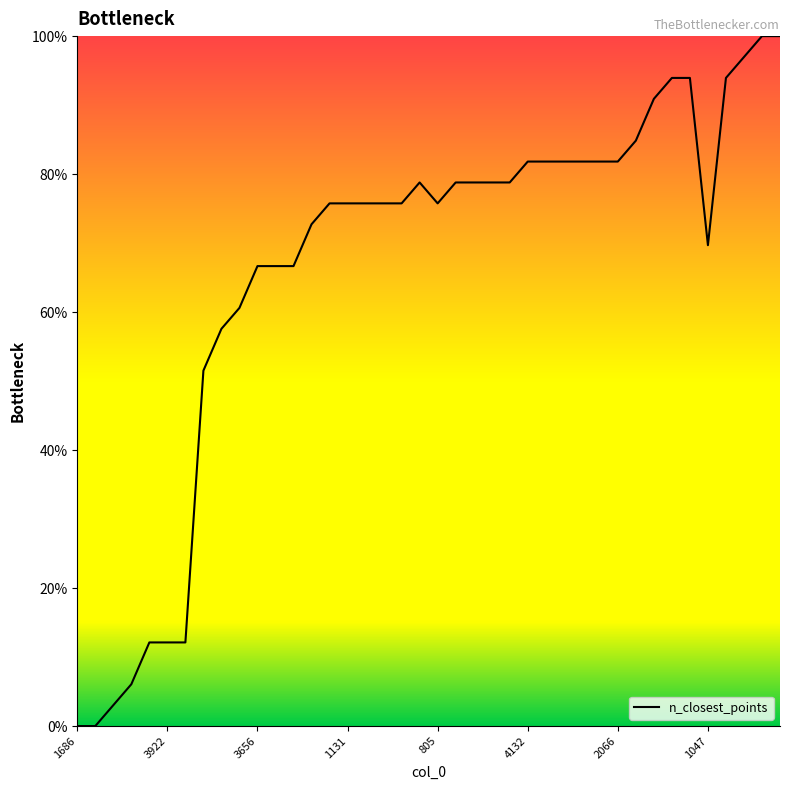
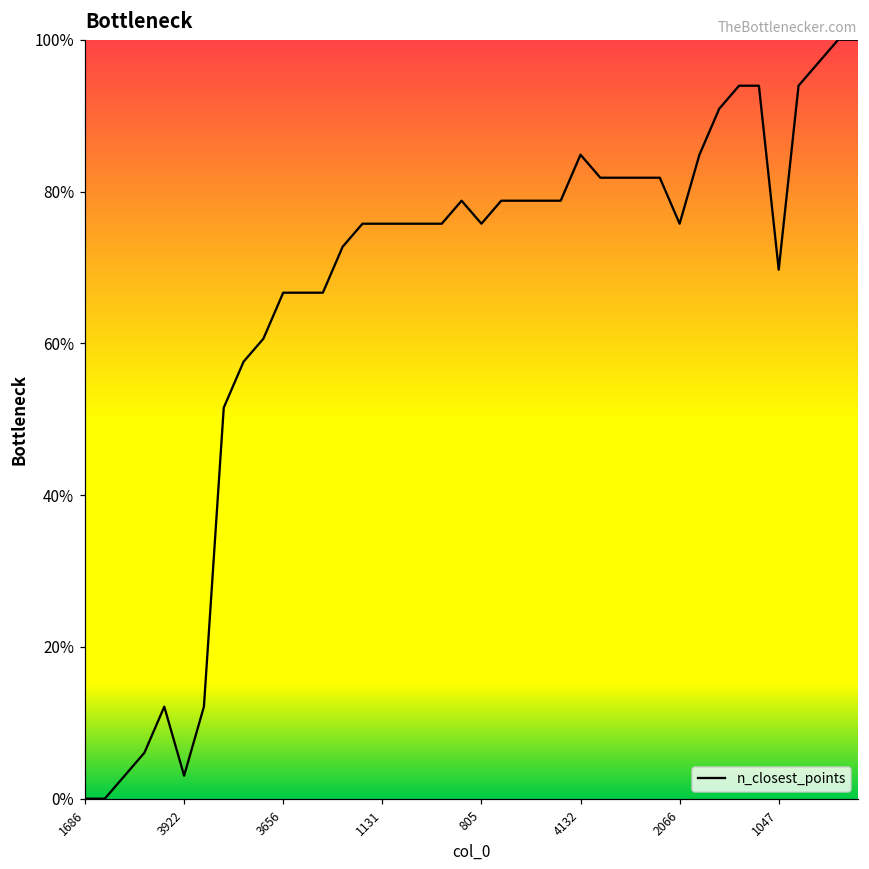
3922: 12% -> 3%
4132: 82% -> 85%
2066: 82% -> 76%
